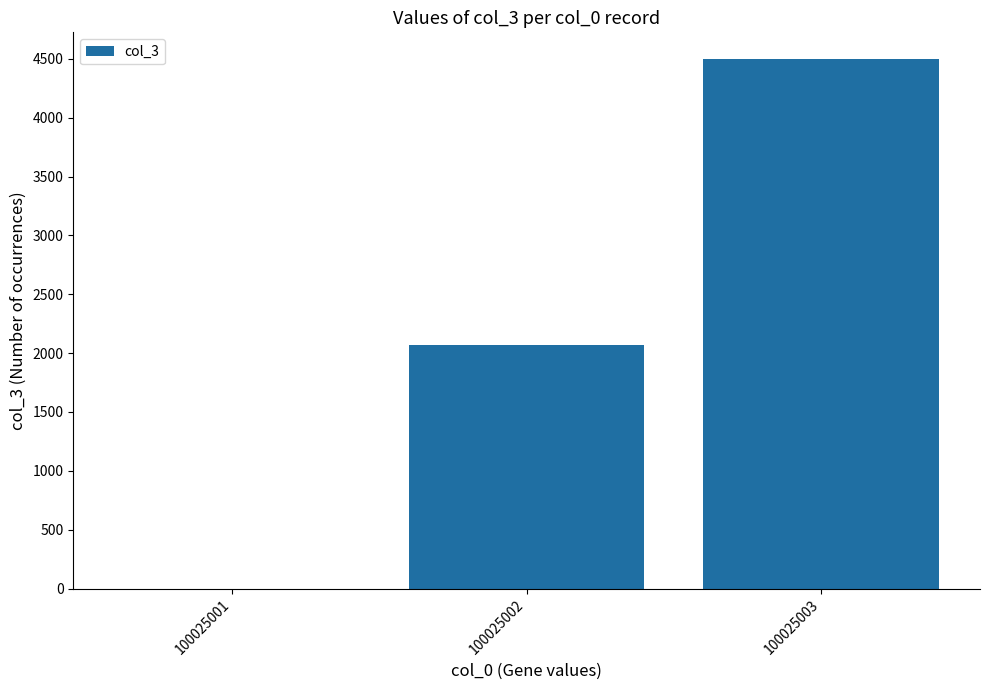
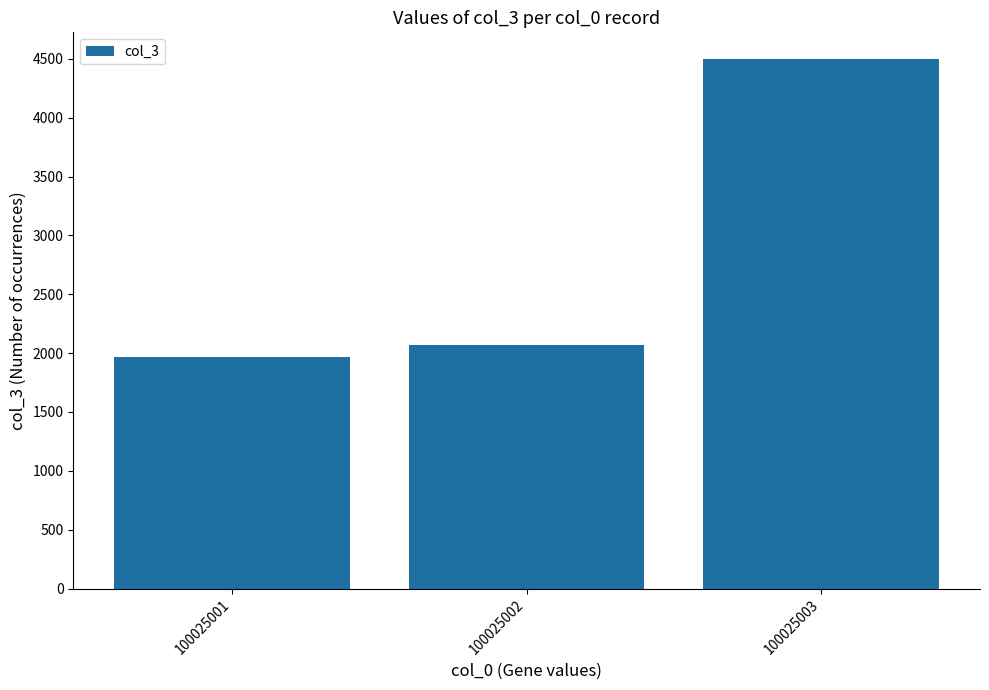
100025001: 0 -> 1960
